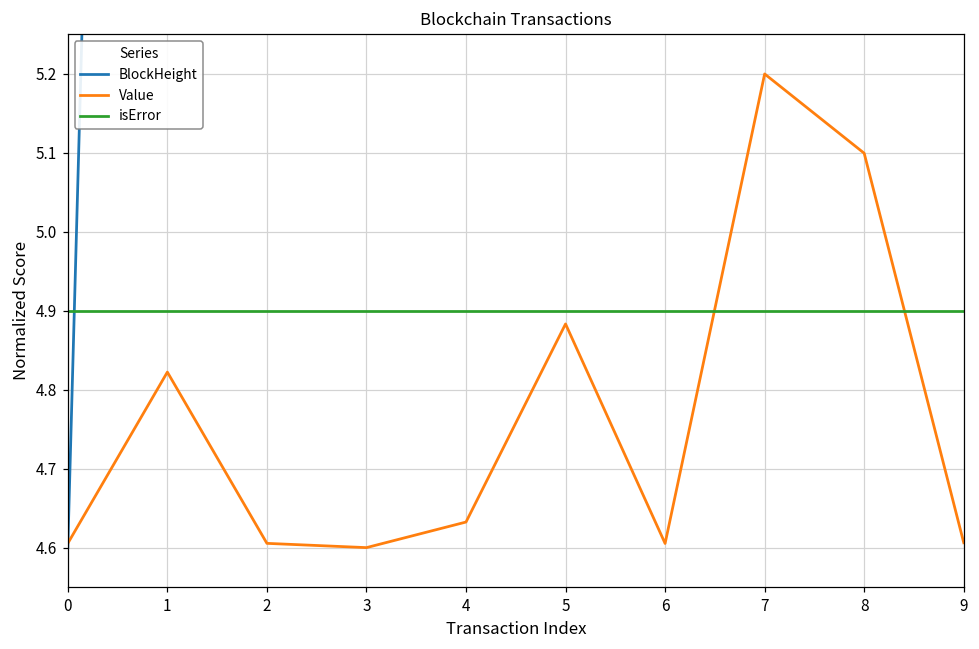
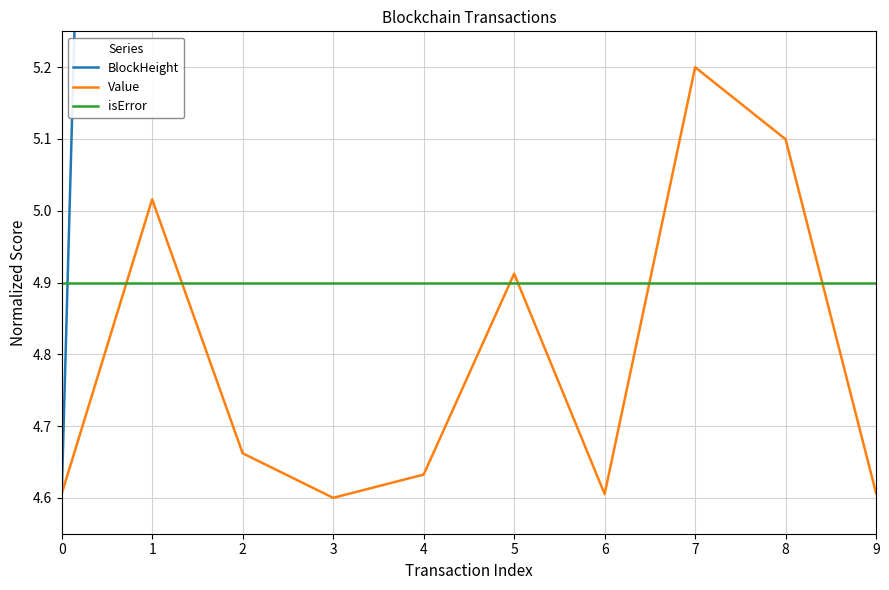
Value, 1: 4.82 -> 5.02
Value, 2: 4.61 -> 4.66
Value, 5: 4.88 -> 4.91
